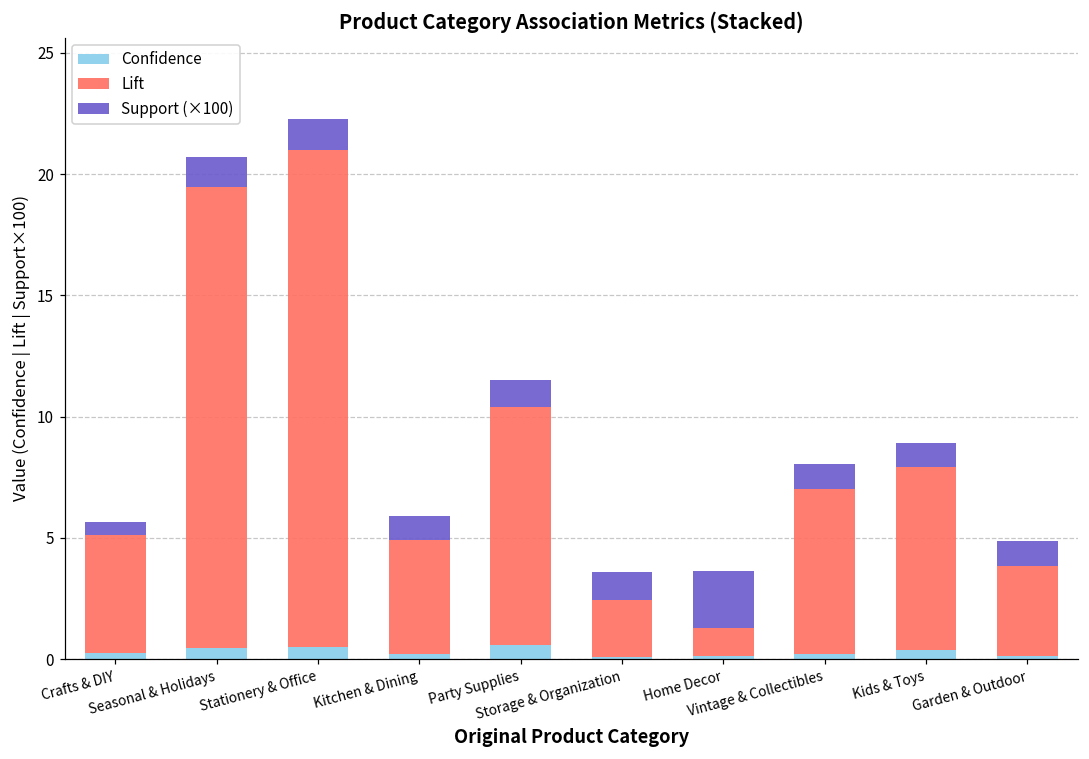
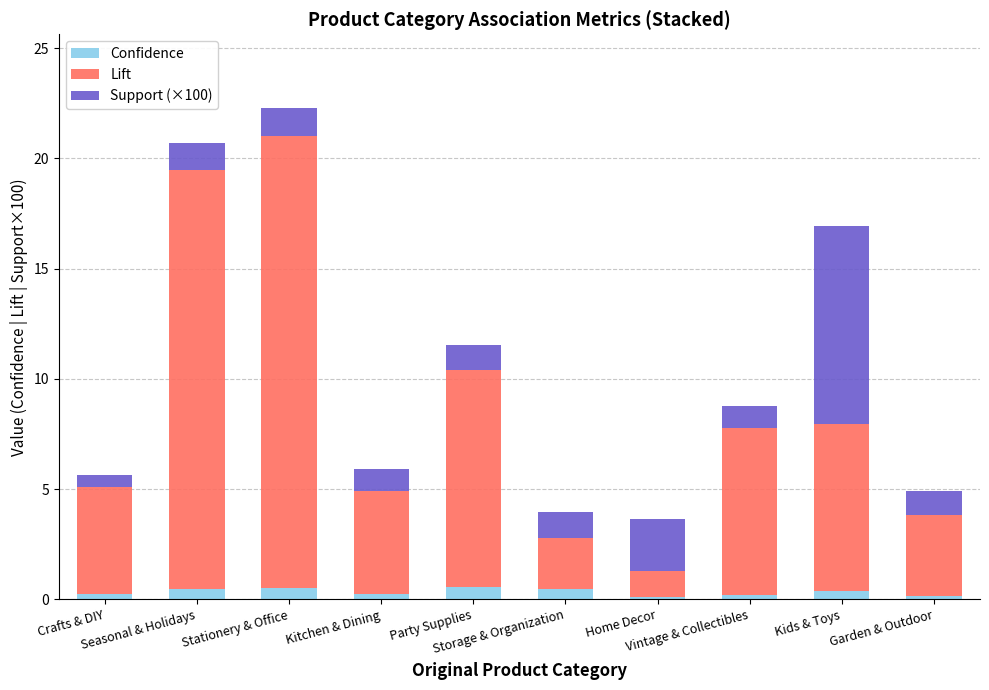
Confidence, Storage & Organization: 0.1 -> 0.5
Lift, Vintage & Collectibles: 6.8 -> 7.5
Support (×100), Kids & Toys: 1.0 -> 9.0
